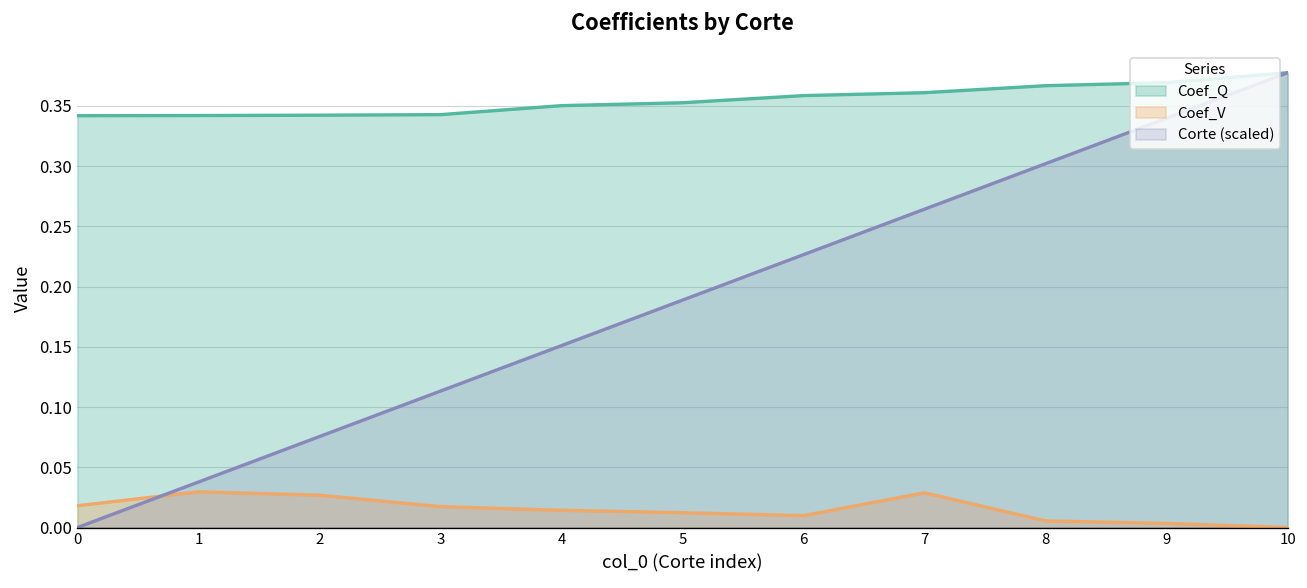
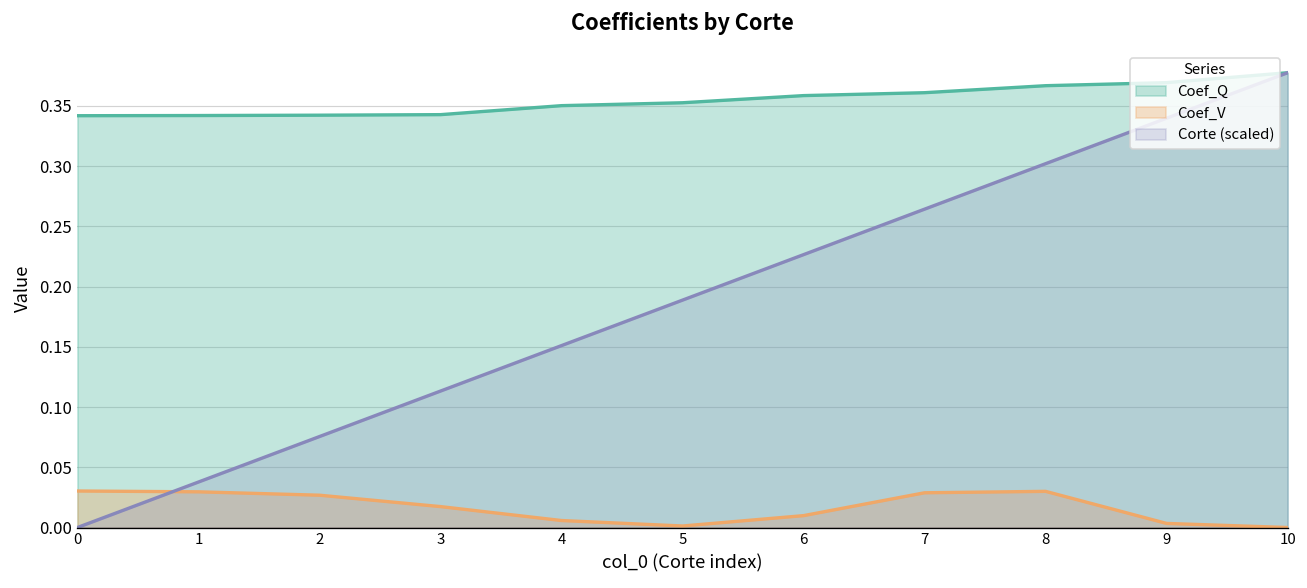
Coef_V, 0: 0.018 -> 0.030
Coef_V, 4: 0.014 -> 0.006
Coef_V, 5: 0.012 -> 0.001
Coef_V, 8: 0.005 -> 0.030
